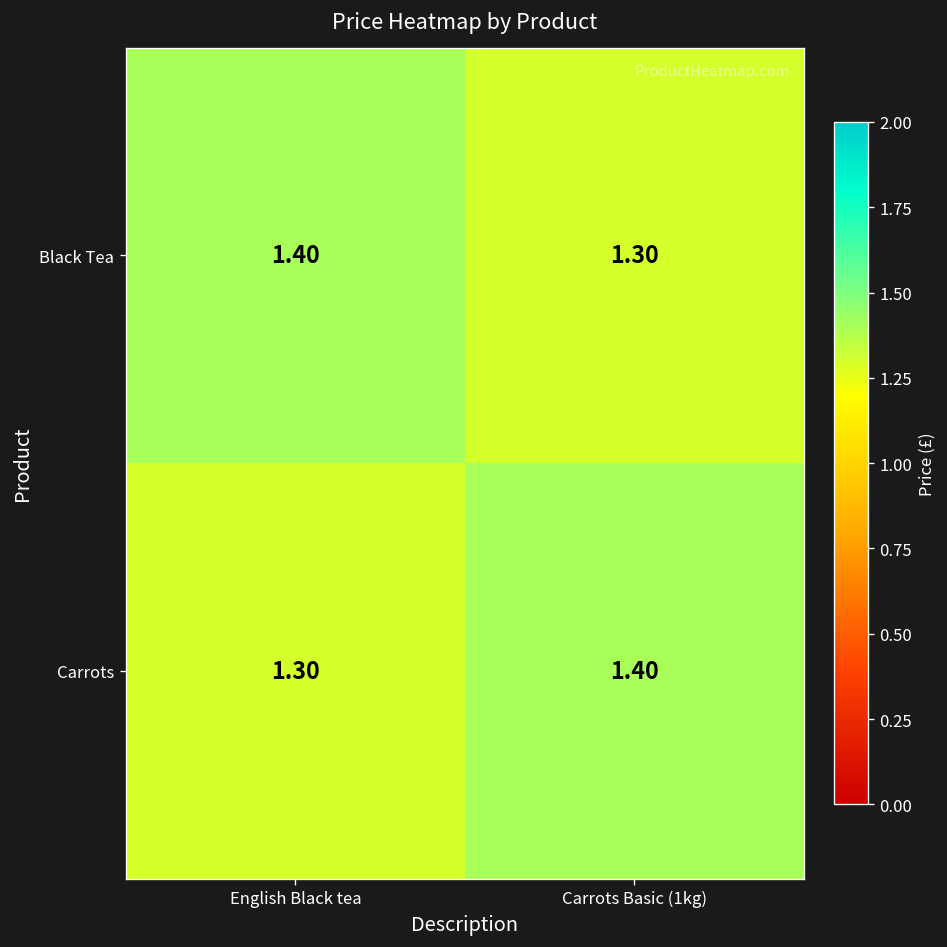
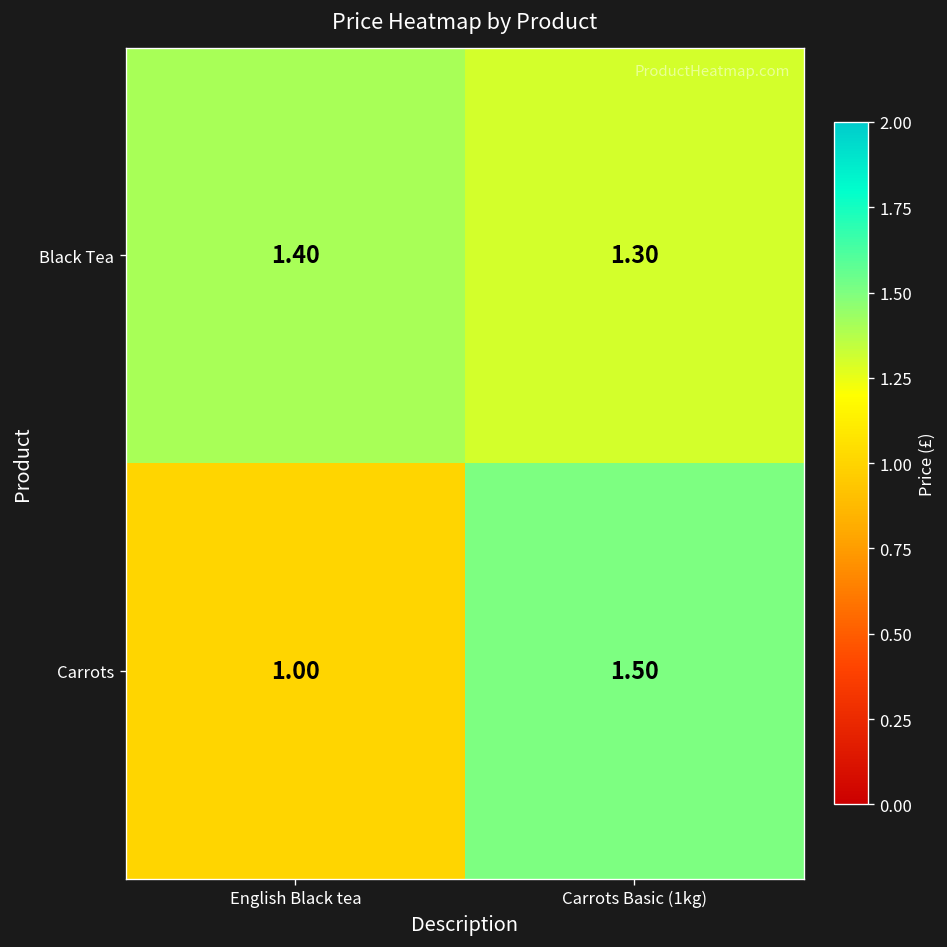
Carrots, English Black tea: 1.30 -> 1.00
Carrots, Carrots Basic (1kg): 1.40 -> 1.50
